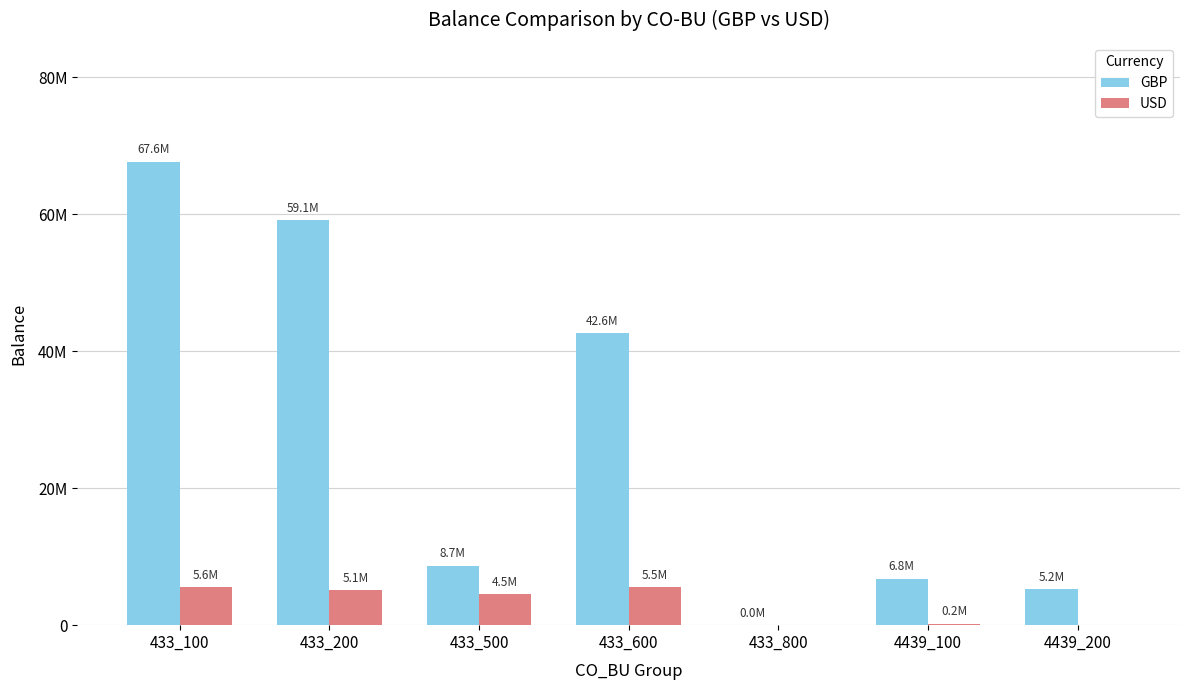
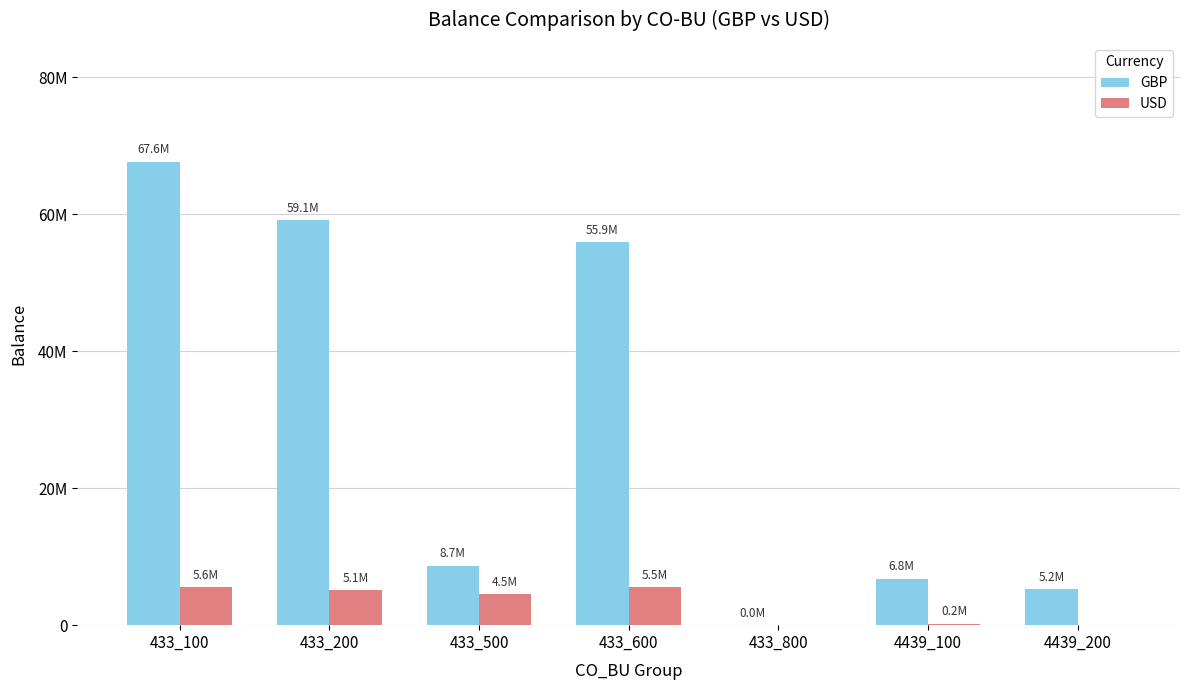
GBP, 433_600: 42.6M -> 55.9M
